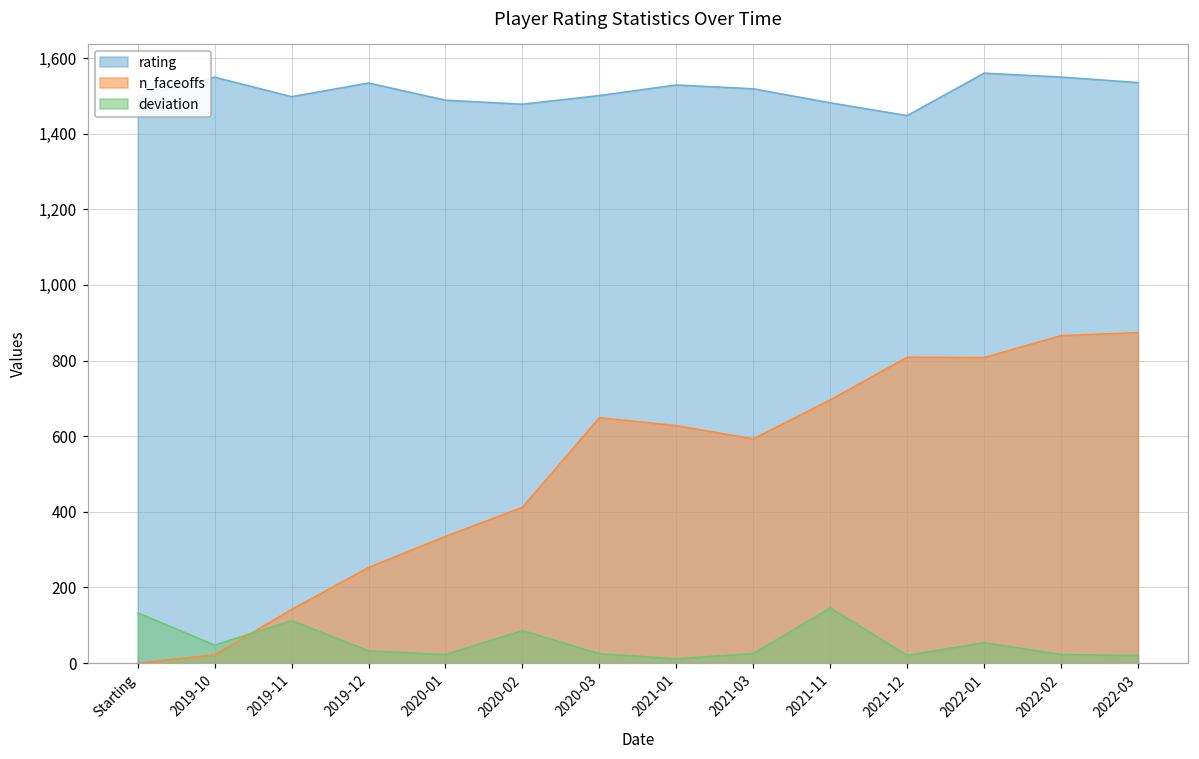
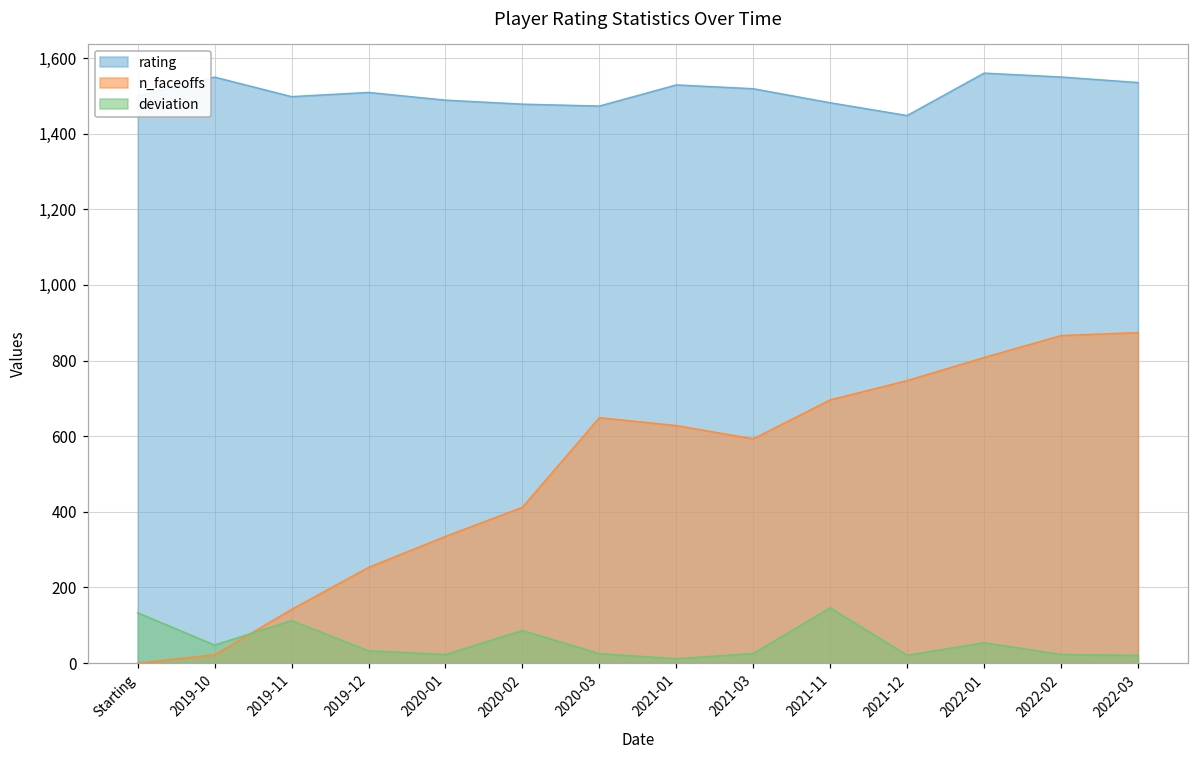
rating, 2019-12: 1,530 -> 1,510
rating, 2020-03: 1,500 -> 1,470
n_faceoffs, 2021-12: 810 -> 750
